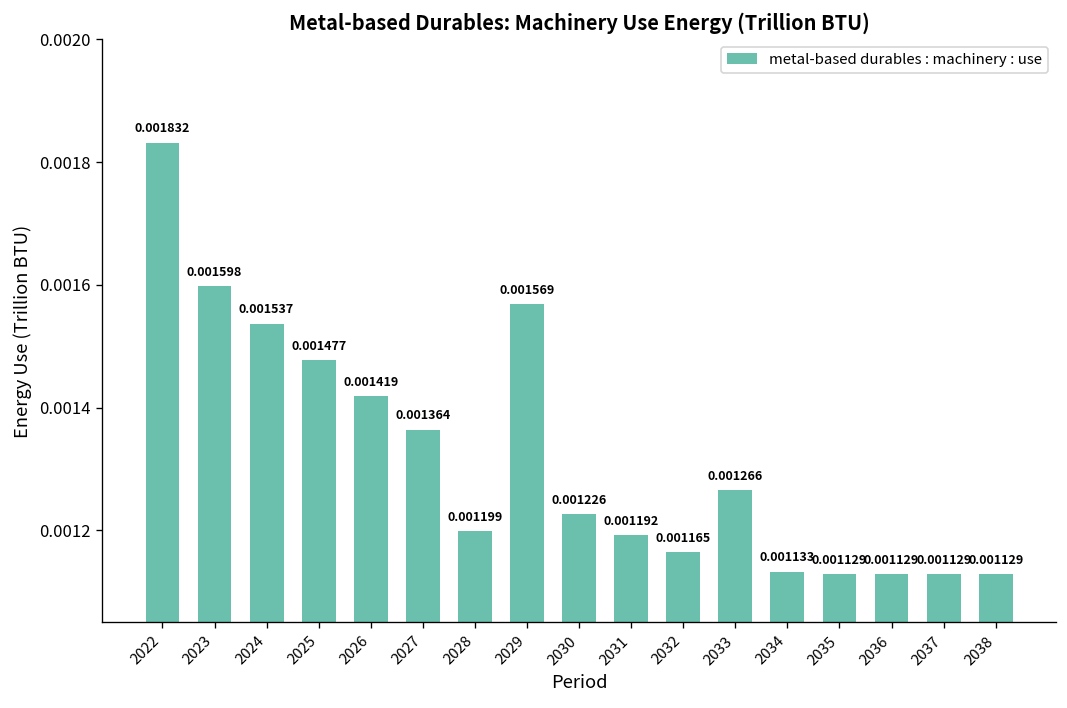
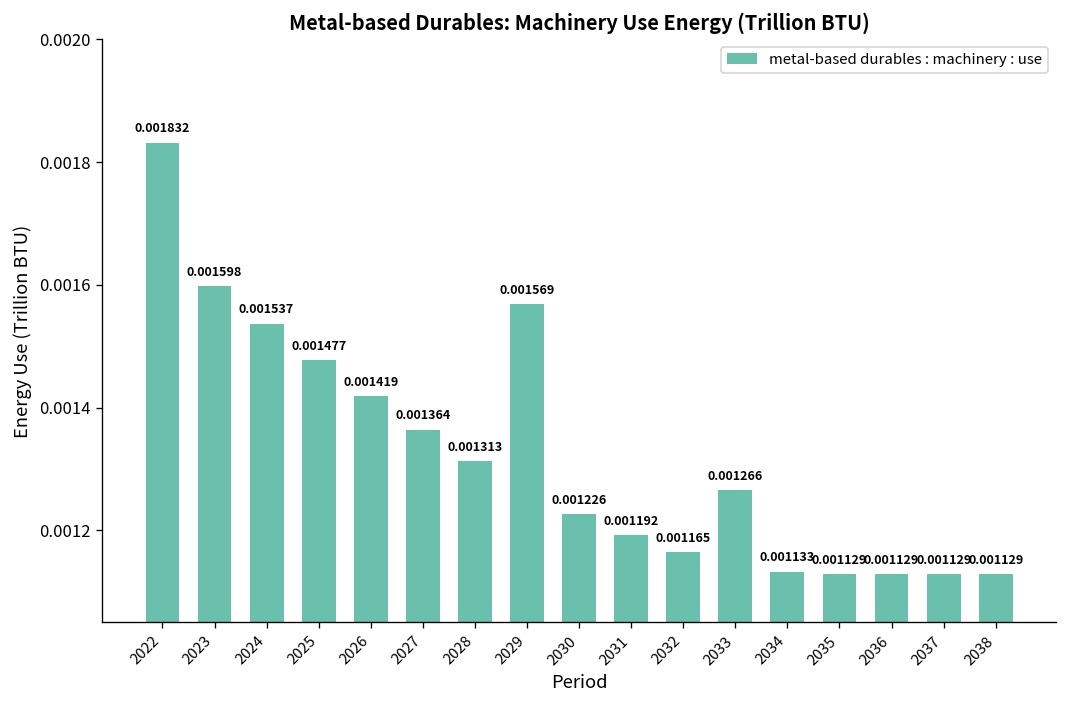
2028: 0.001199 -> 0.001313
